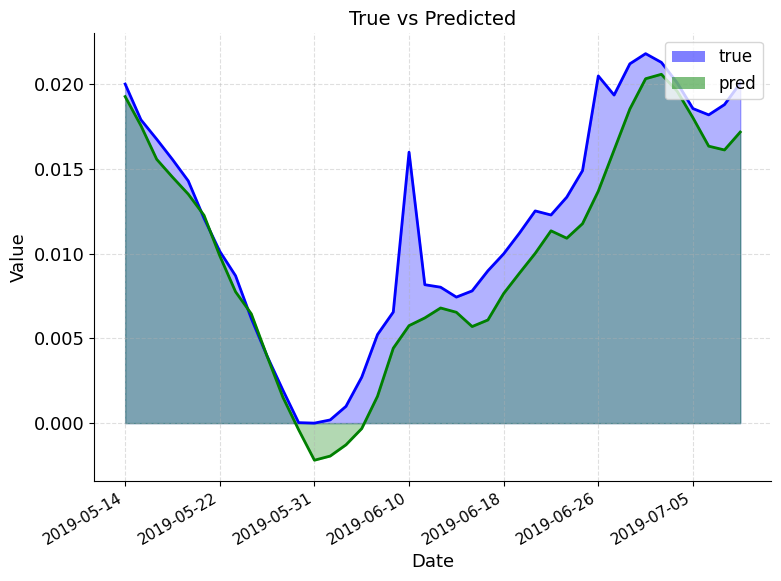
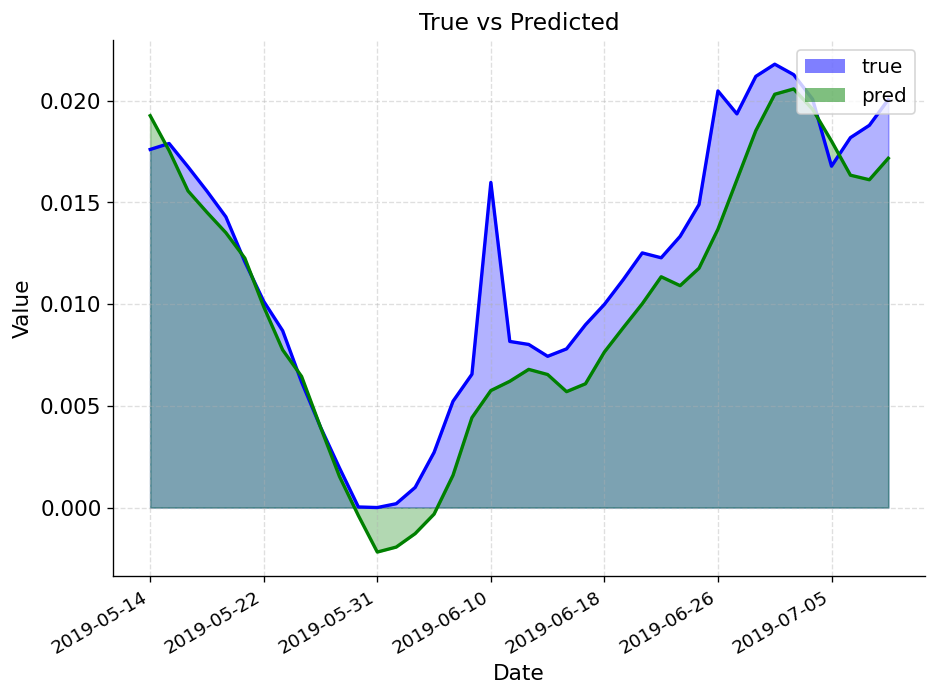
true, 2019-05-14: 0.0200 -> 0.0176
true, 2019-07-05: 0.0186 -> 0.0168
